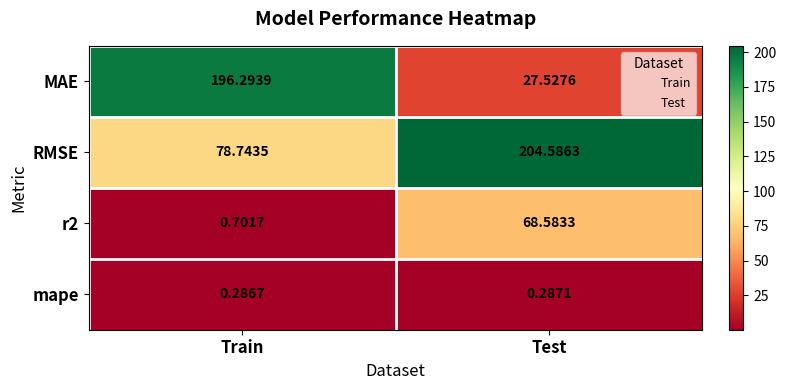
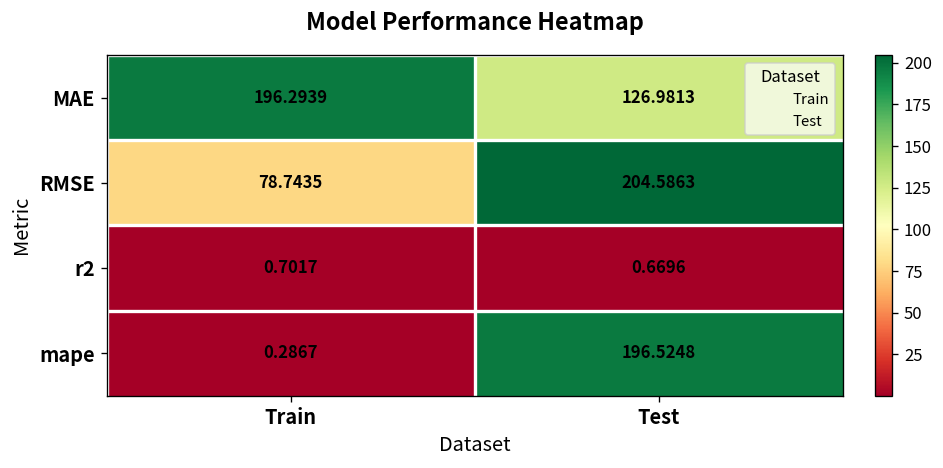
MAE, Test: 27.5276 -> 126.9813
r2, Test: 68.5833 -> 0.6696
mape, Test: 0.2871 -> 196.5248
